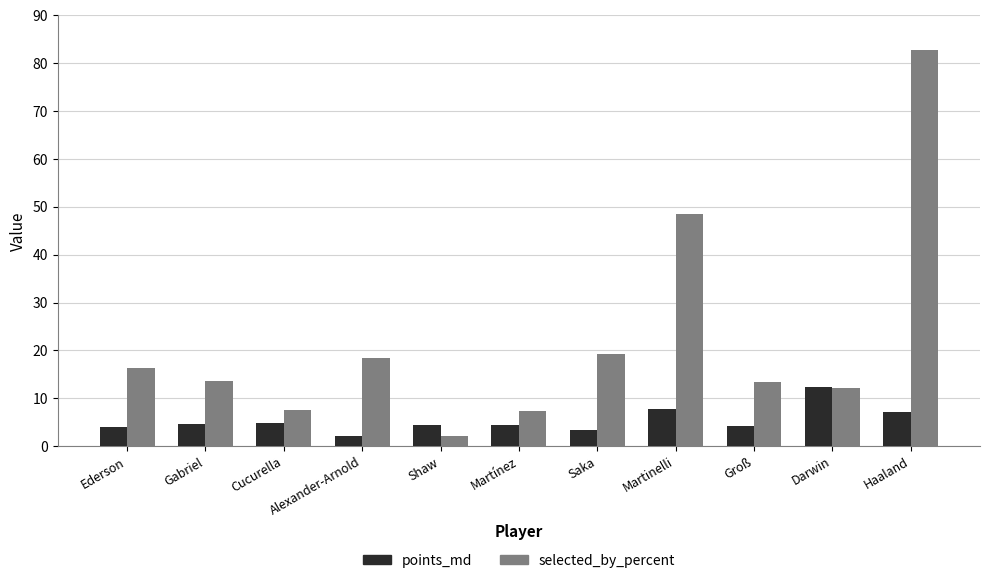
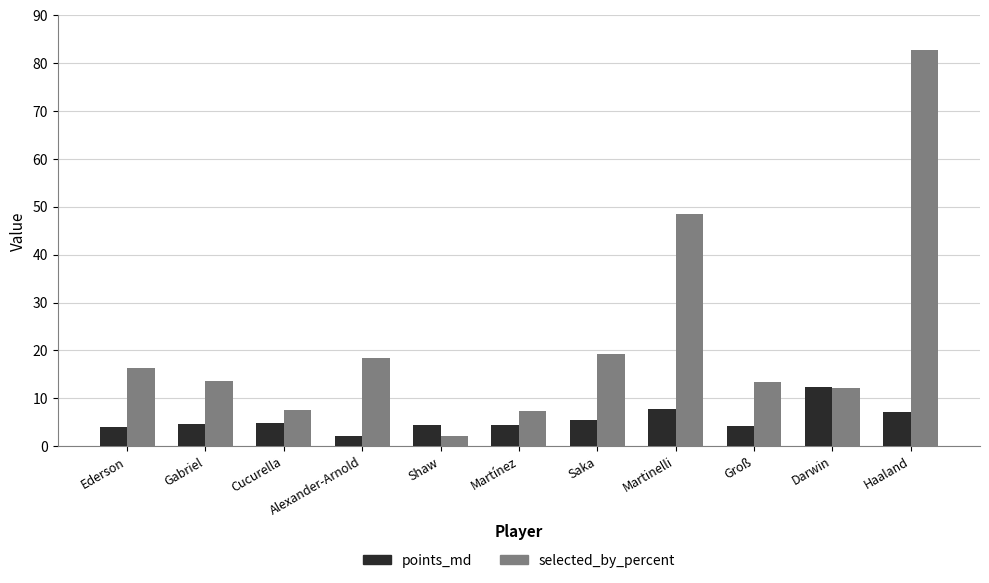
points_md, Saka: 3 -> 5
